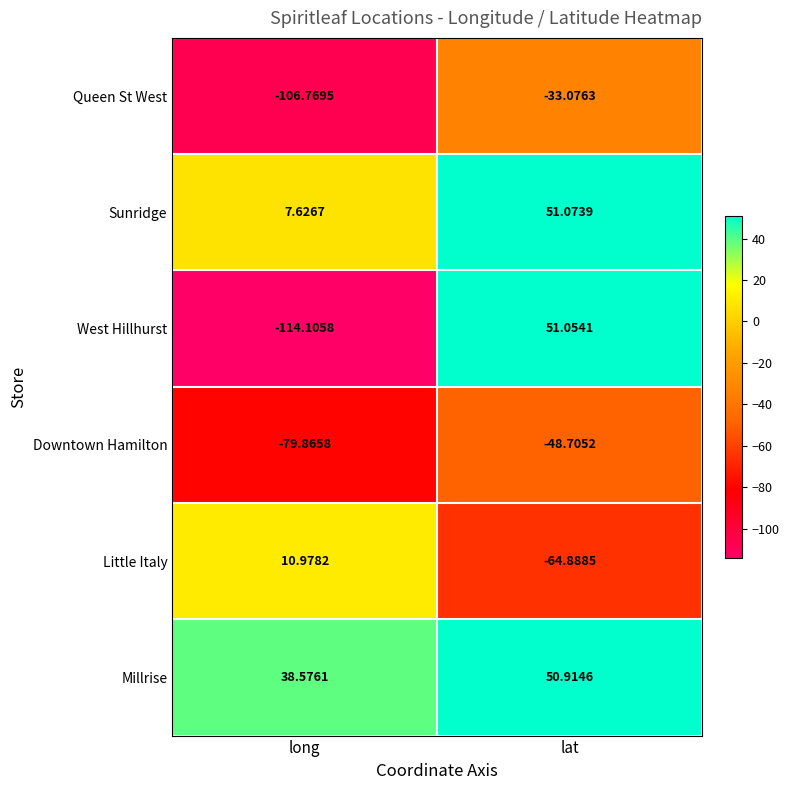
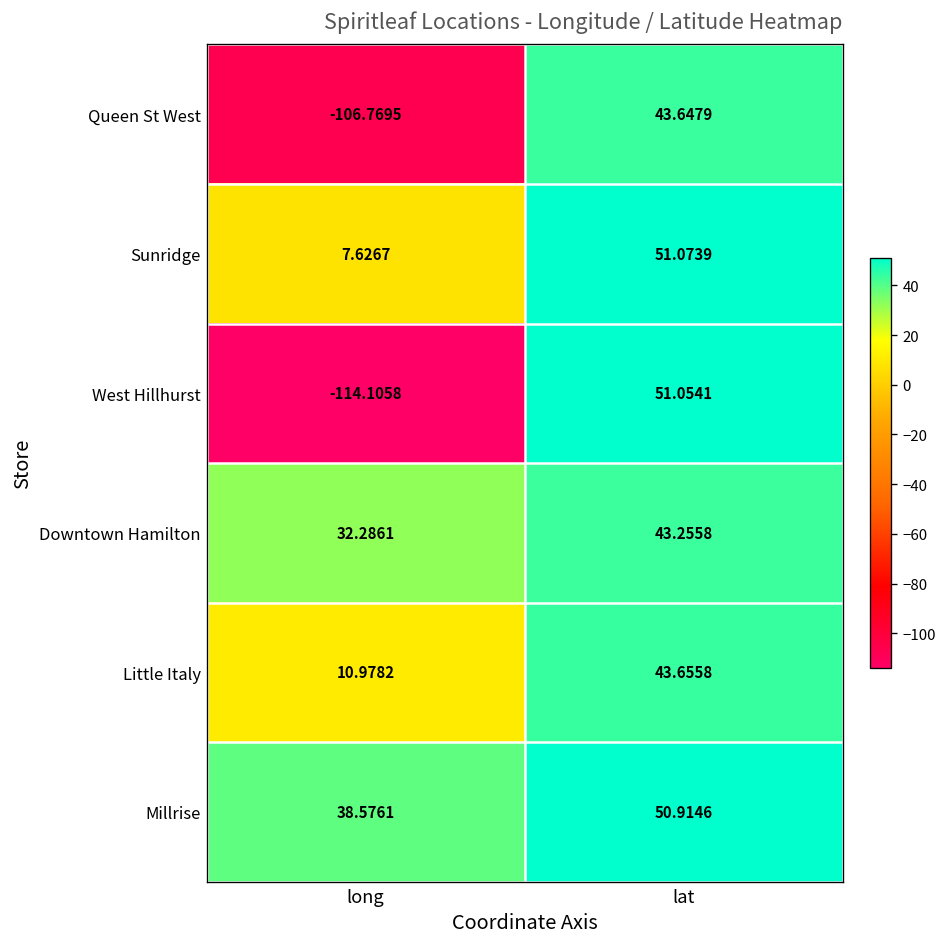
Queen St West, lat: -33.0763 -> 43.6479
Downtown Hamilton, long: -79.8658 -> 32.2861
Downtown Hamilton, lat: -48.7052 -> 43.2558
Little Italy, lat: -64.8885 -> 43.6558
